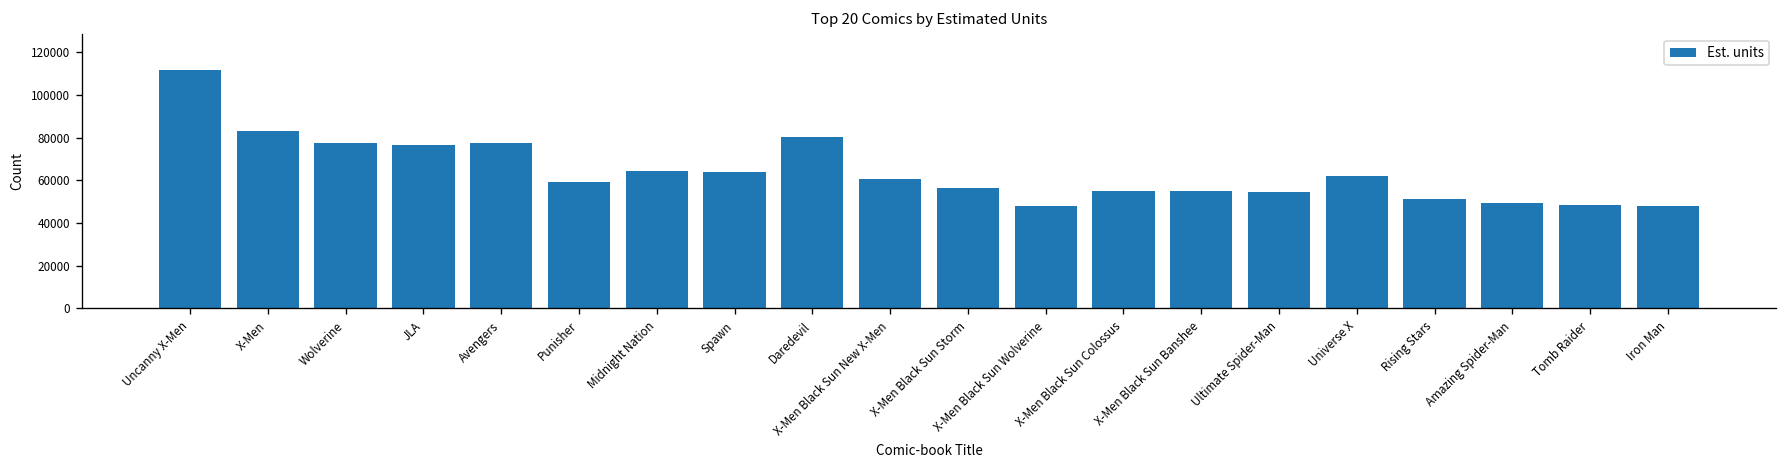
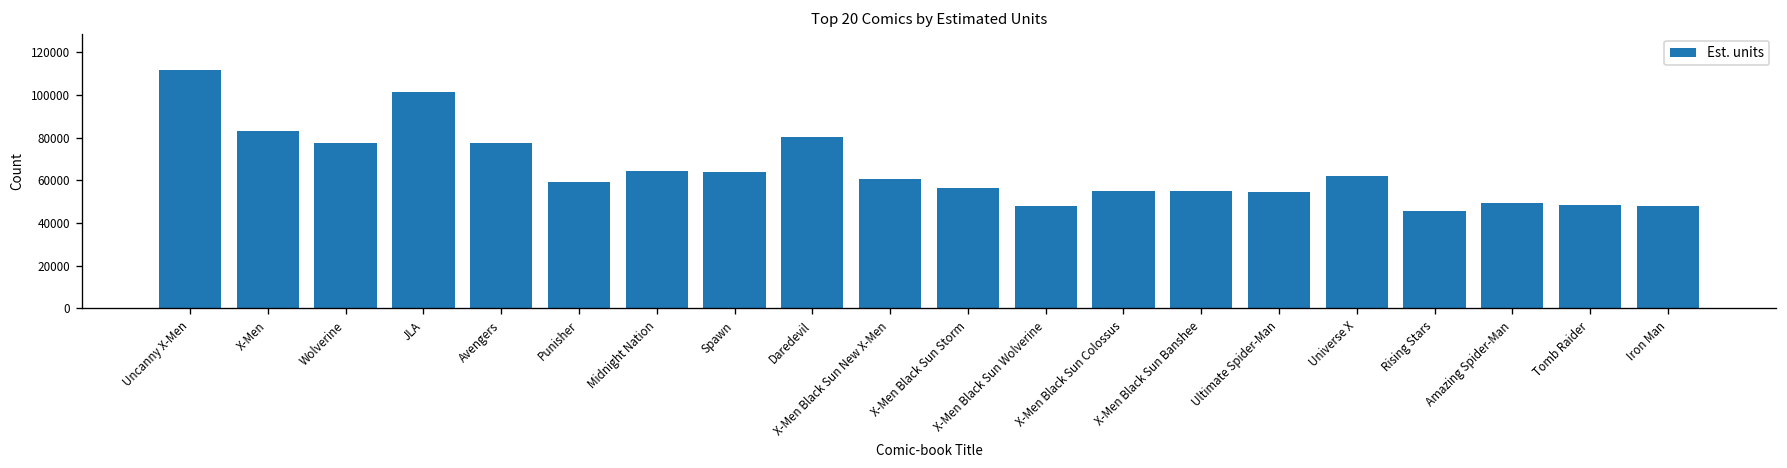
JLA: 77000 -> 101000
Rising Stars: 51000 -> 46000
